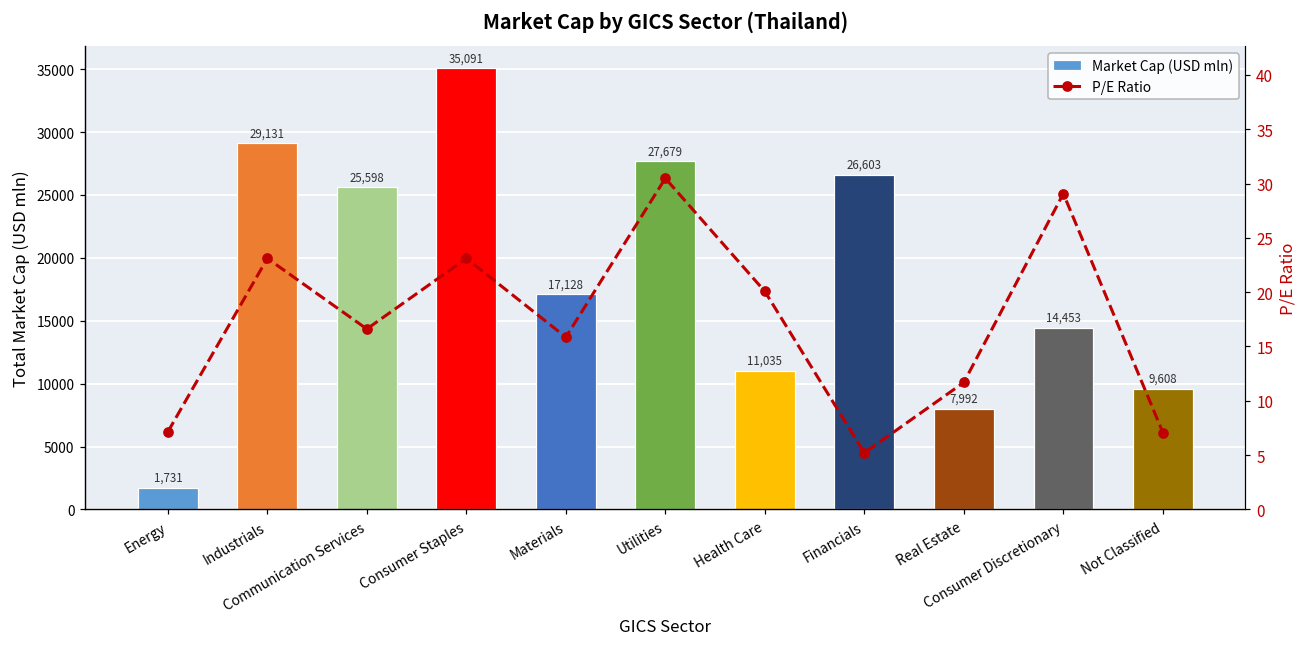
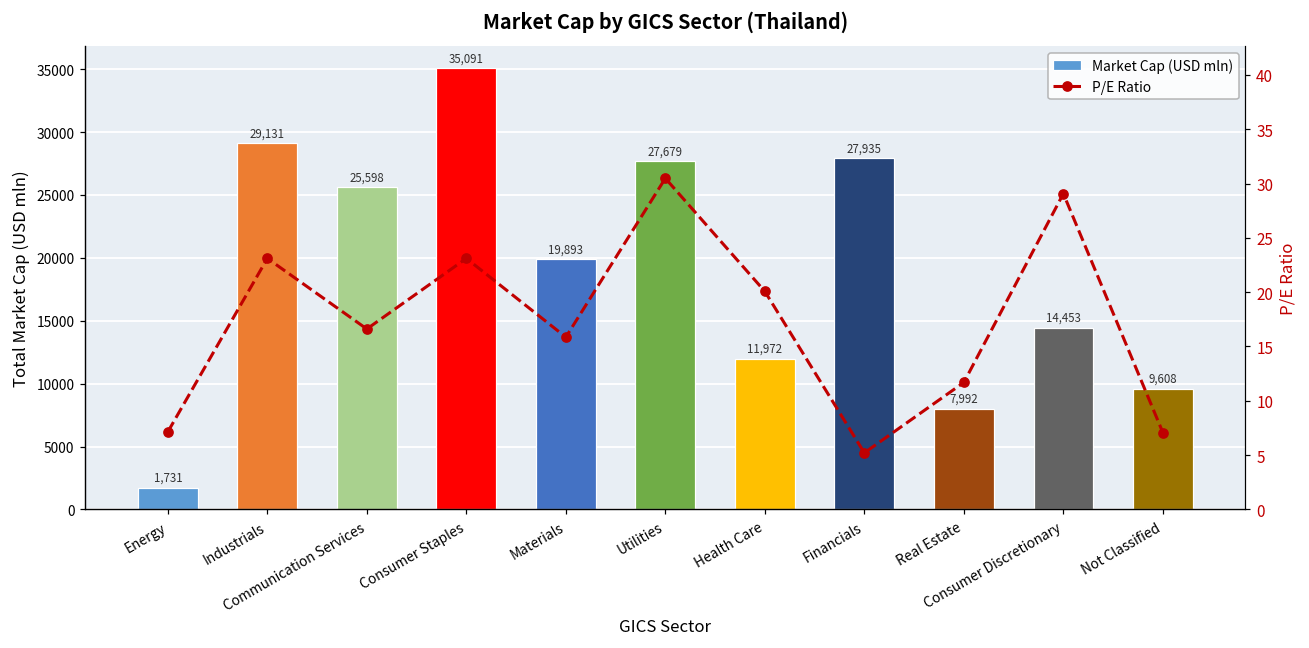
Market Cap (USD mln), Materials: 17,128 -> 19,893
Market Cap (USD mln), Health Care: 11,035 -> 11,972
Market Cap (USD mln), Financials: 26,603 -> 27,935
